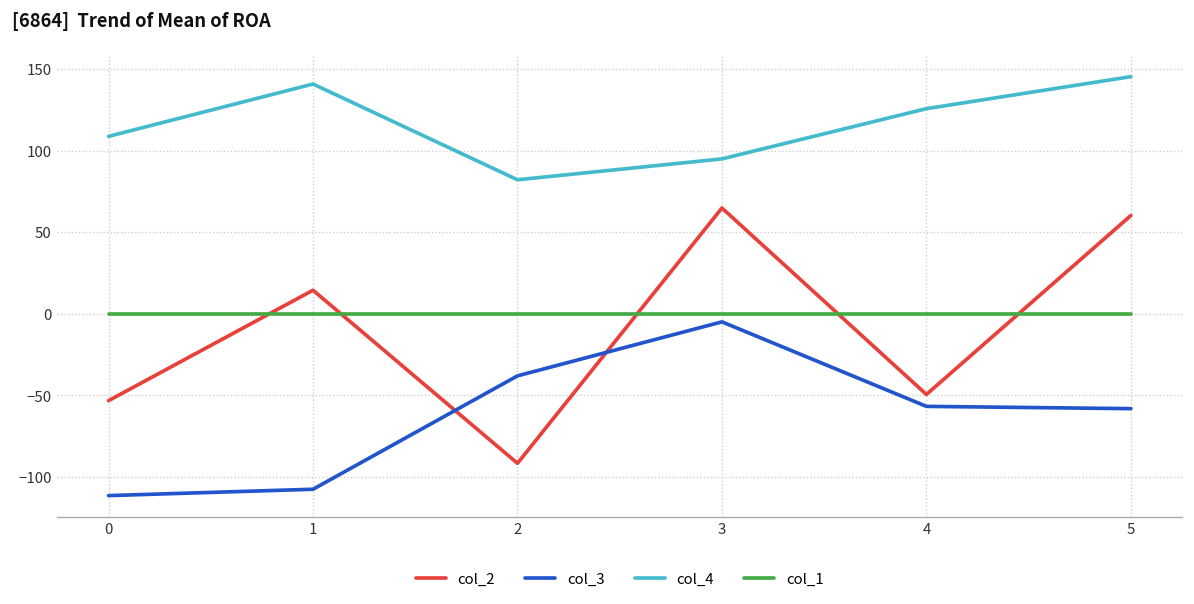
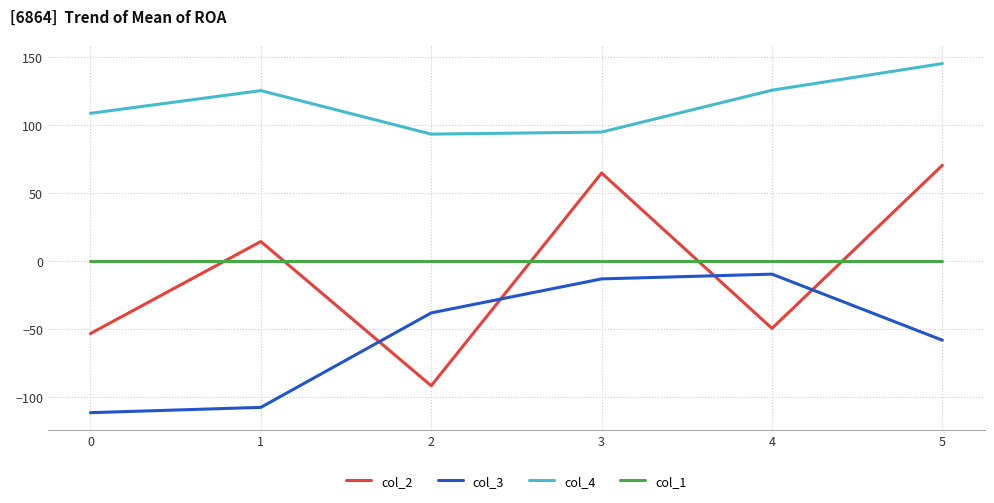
col_4, 1: 141 -> 126
col_4, 2: 82 -> 94
col_3, 3: -5 -> -13
col_3, 4: -57 -> -10
col_2, 5: 60 -> 71
